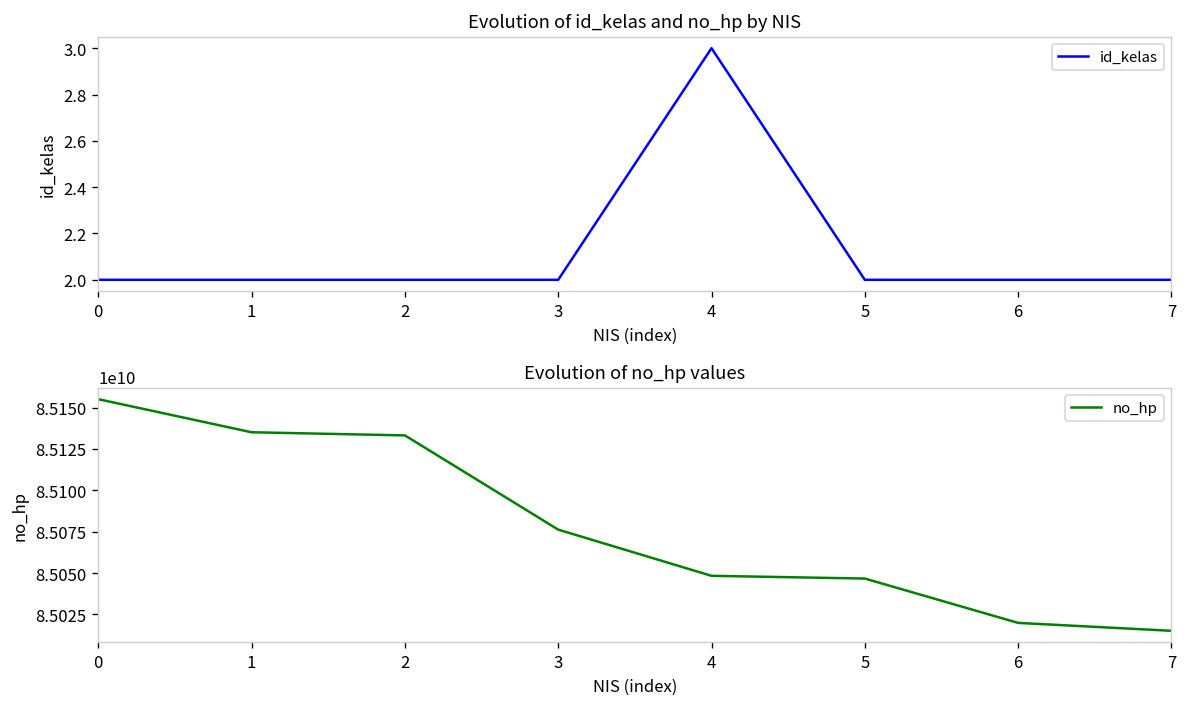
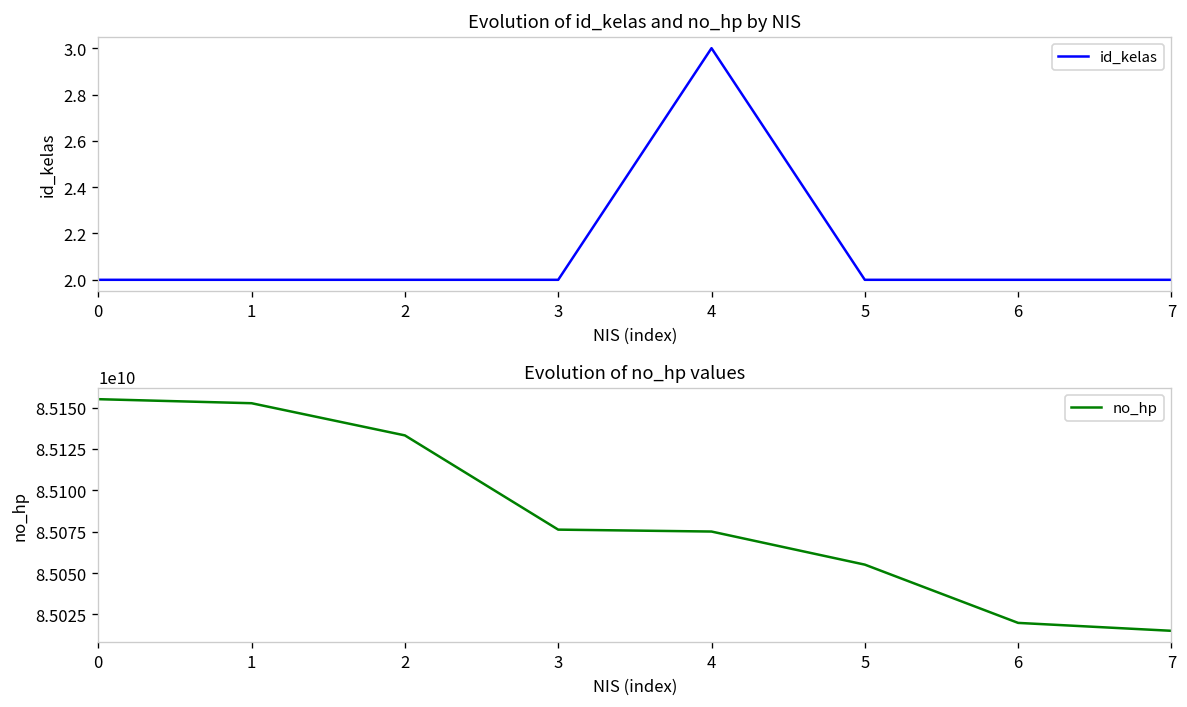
Evolution of no_hp values, 1: 85135000000 -> 85153000000
Evolution of no_hp values, 4: 85048000000 -> 85075000000
Evolution of no_hp values, 5: 85047000000 -> 85055000000
